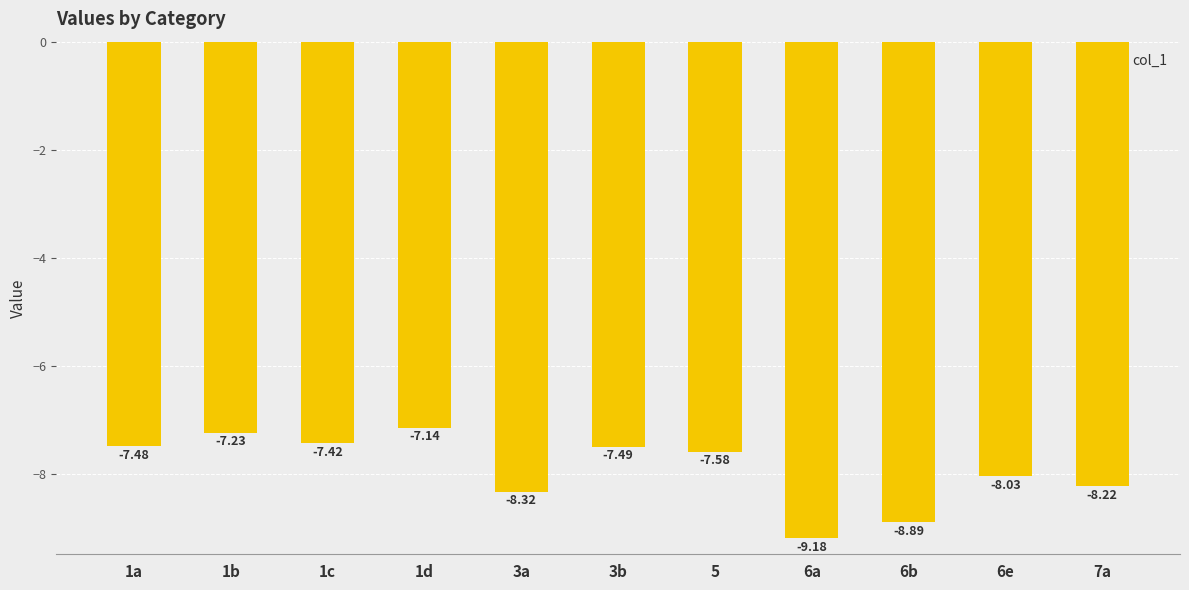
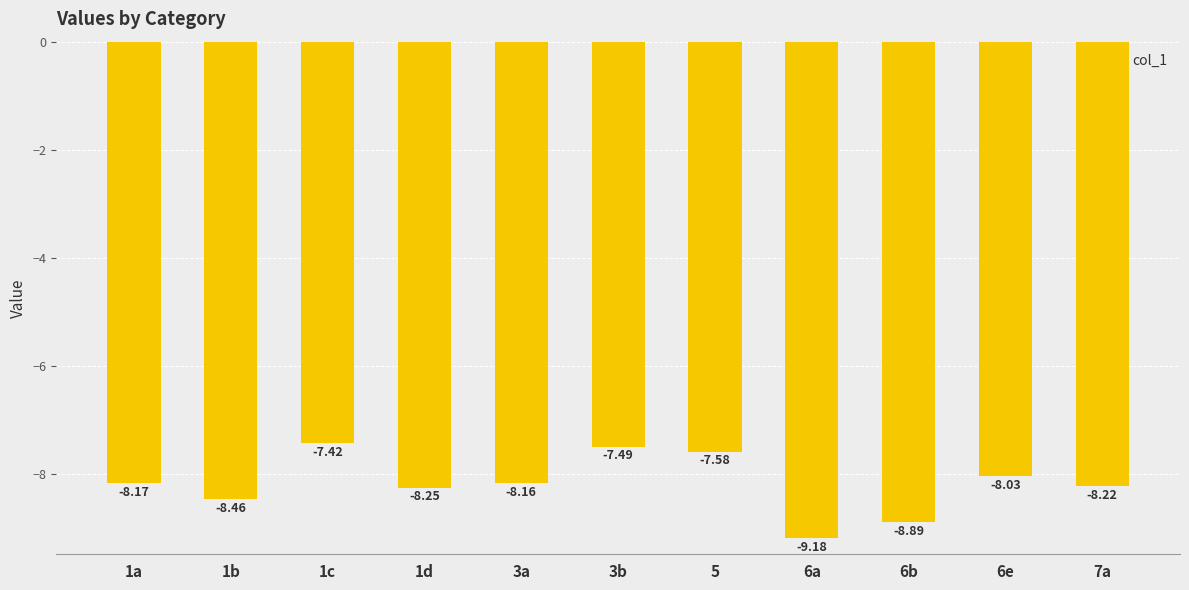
1a: -7.48 -> -8.17
1b: -7.23 -> -8.46
1d: -7.14 -> -8.25
3a: -8.32 -> -8.16
